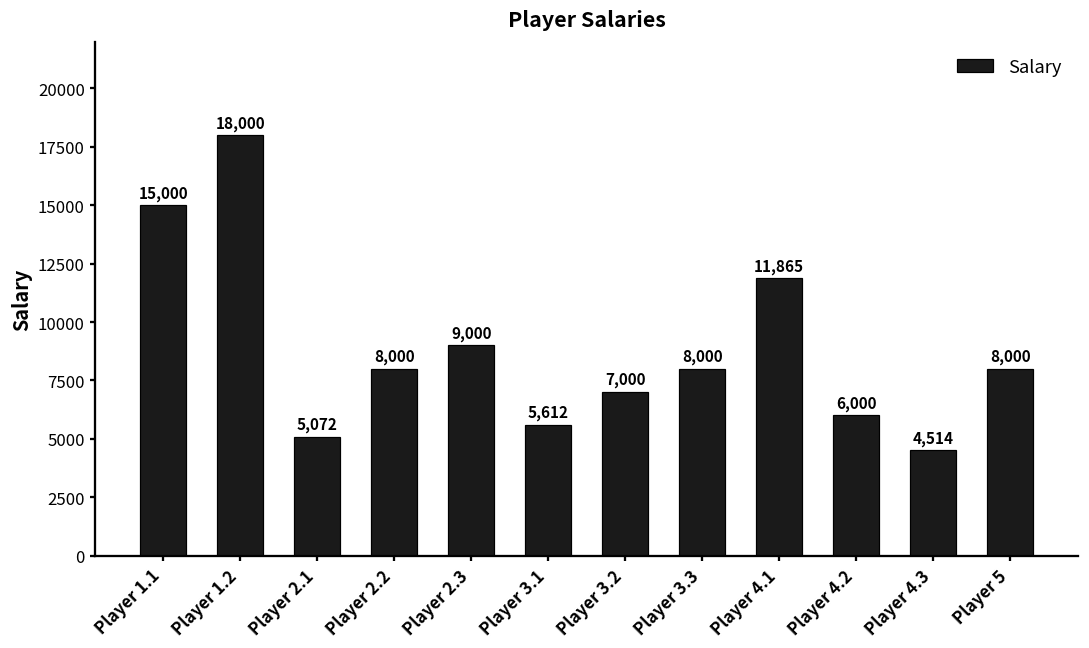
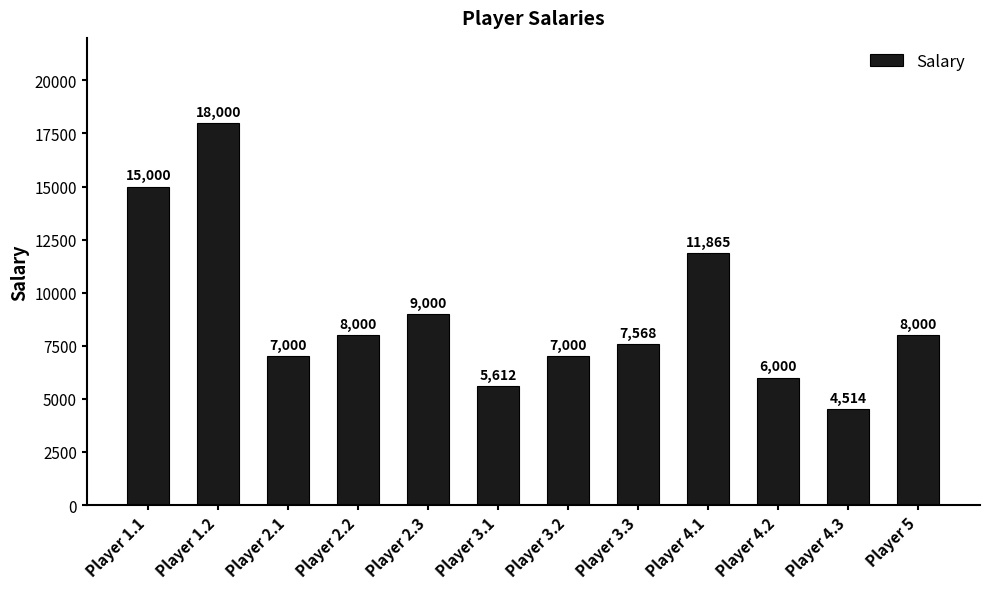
Player 2.1: 5,072 -> 7,000
Player 3.3: 8,000 -> 7,568
